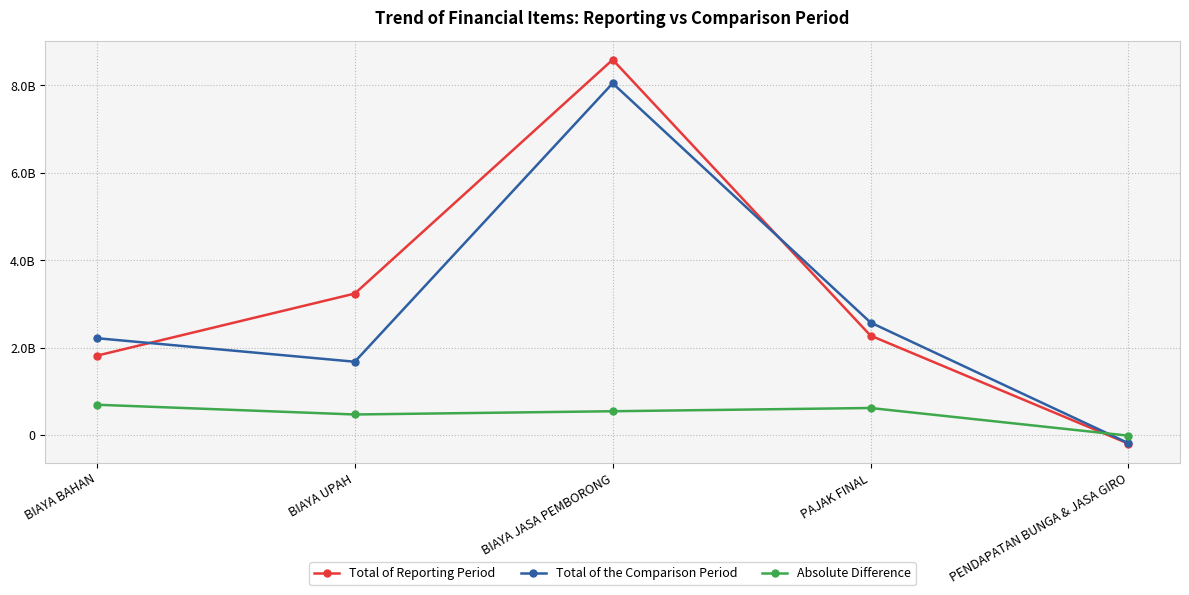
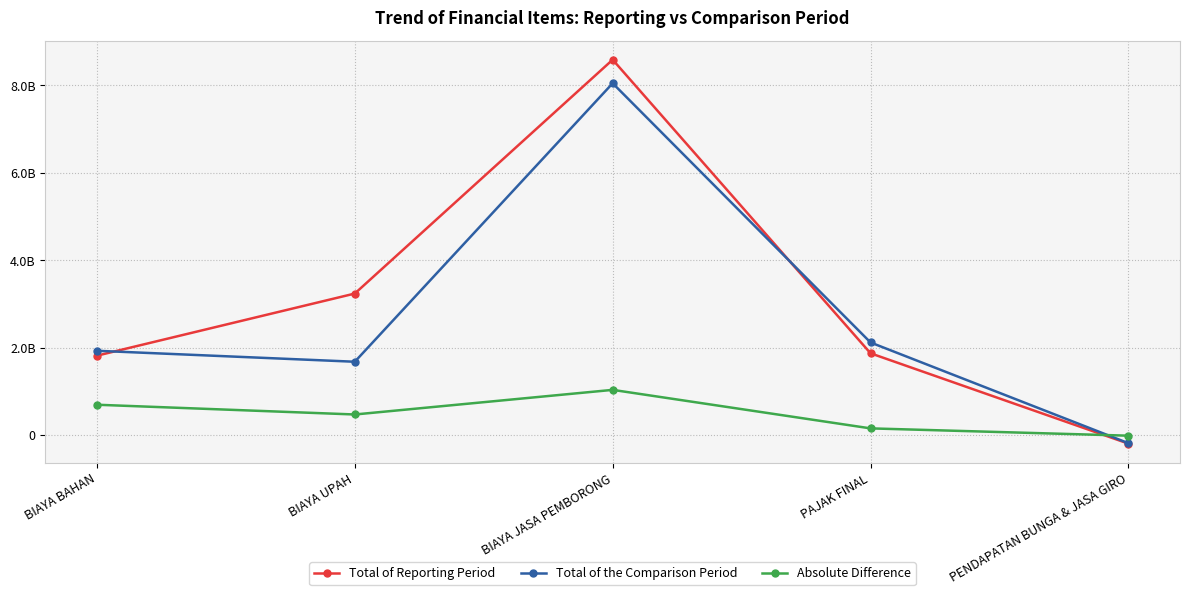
Total of the Comparison Period, BIAYA BAHAN: 2200000000 -> 1900000000
Absolute Difference, BIAYA JASA PEMBORONG: 500000000 -> 1000000000
Total of Reporting Period, PAJAK FINAL: 2300000000 -> 1900000000
Total of the Comparison Period, PAJAK FINAL: 2600000000 -> 2100000000
Absolute Difference, PAJAK FINAL: 600000000 -> 200000000
